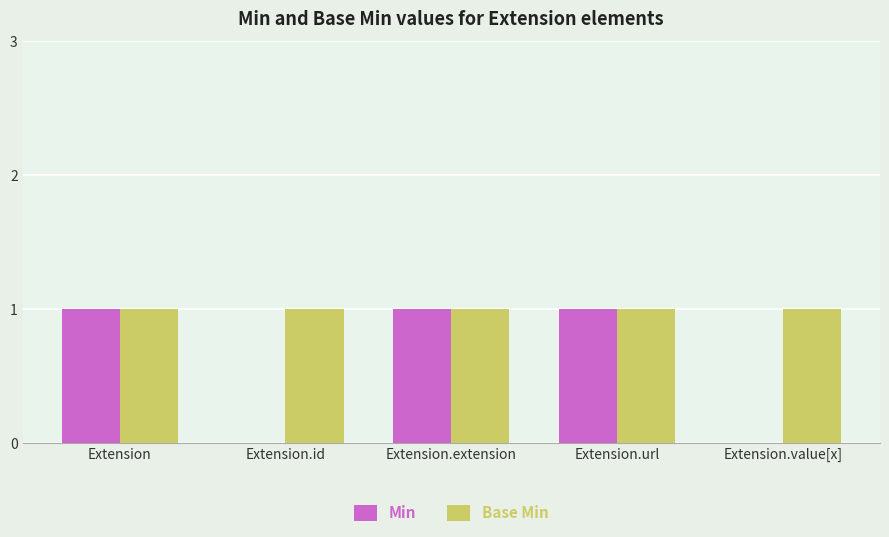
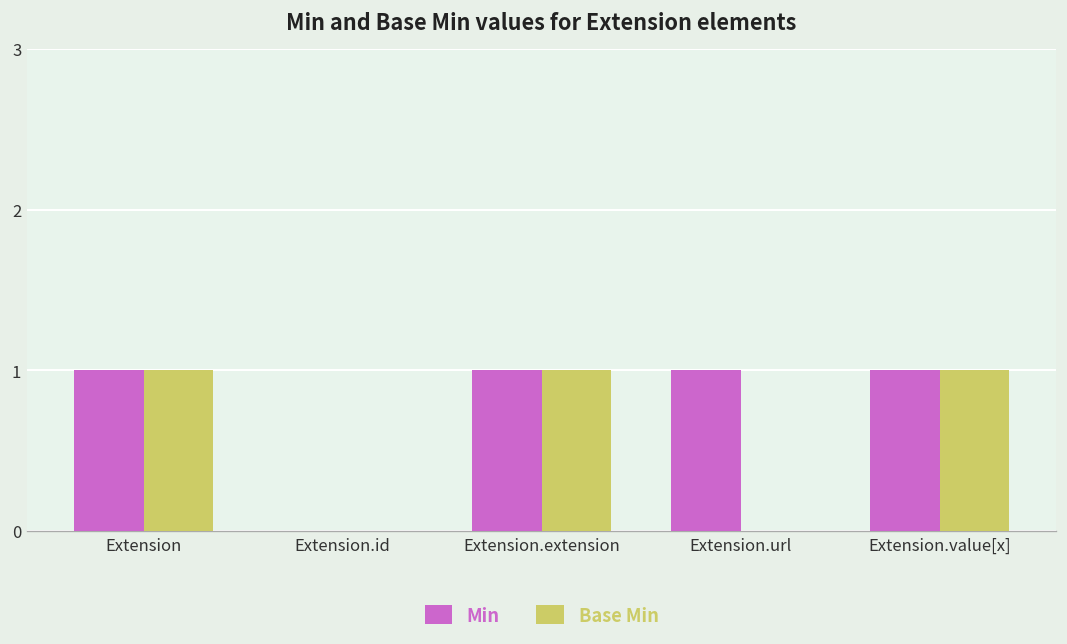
Base Min, Extension.id: 1 -> 0
Base Min, Extension.url: 1 -> 0
Min, Extension.value[x]: 0 -> 1
